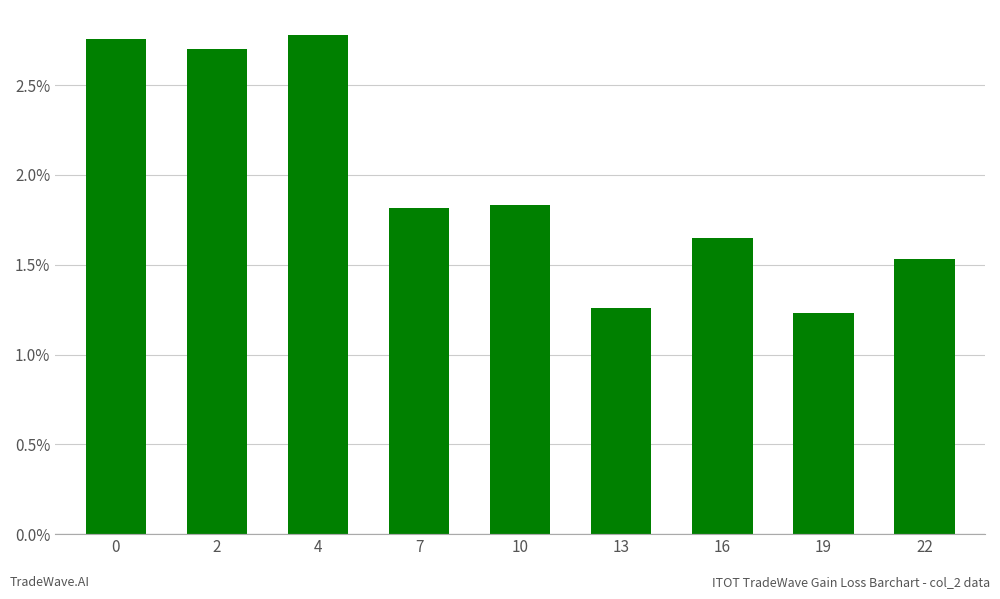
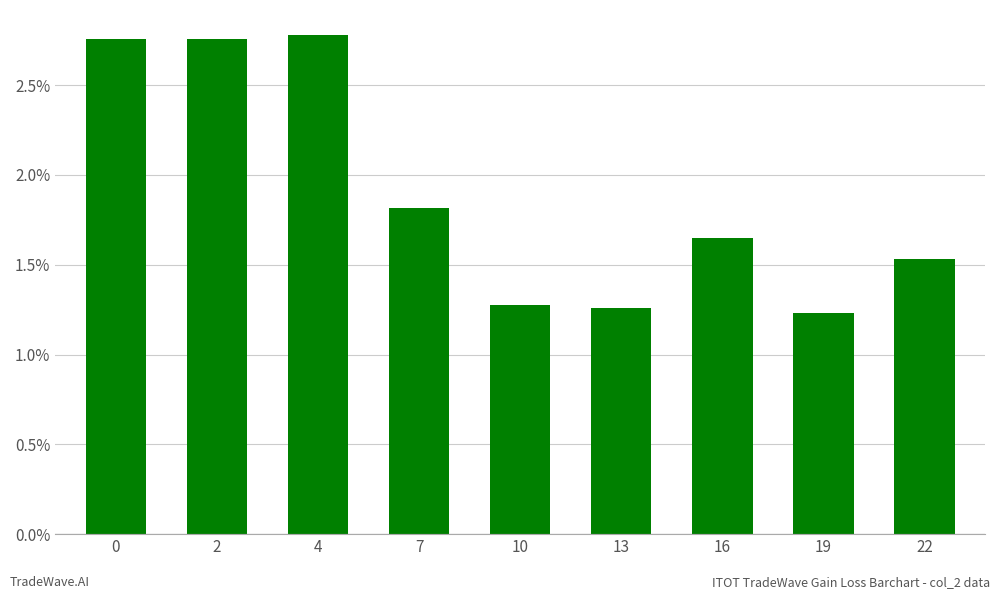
2: 2.70% -> 2.76%
10: 1.83% -> 1.28%
